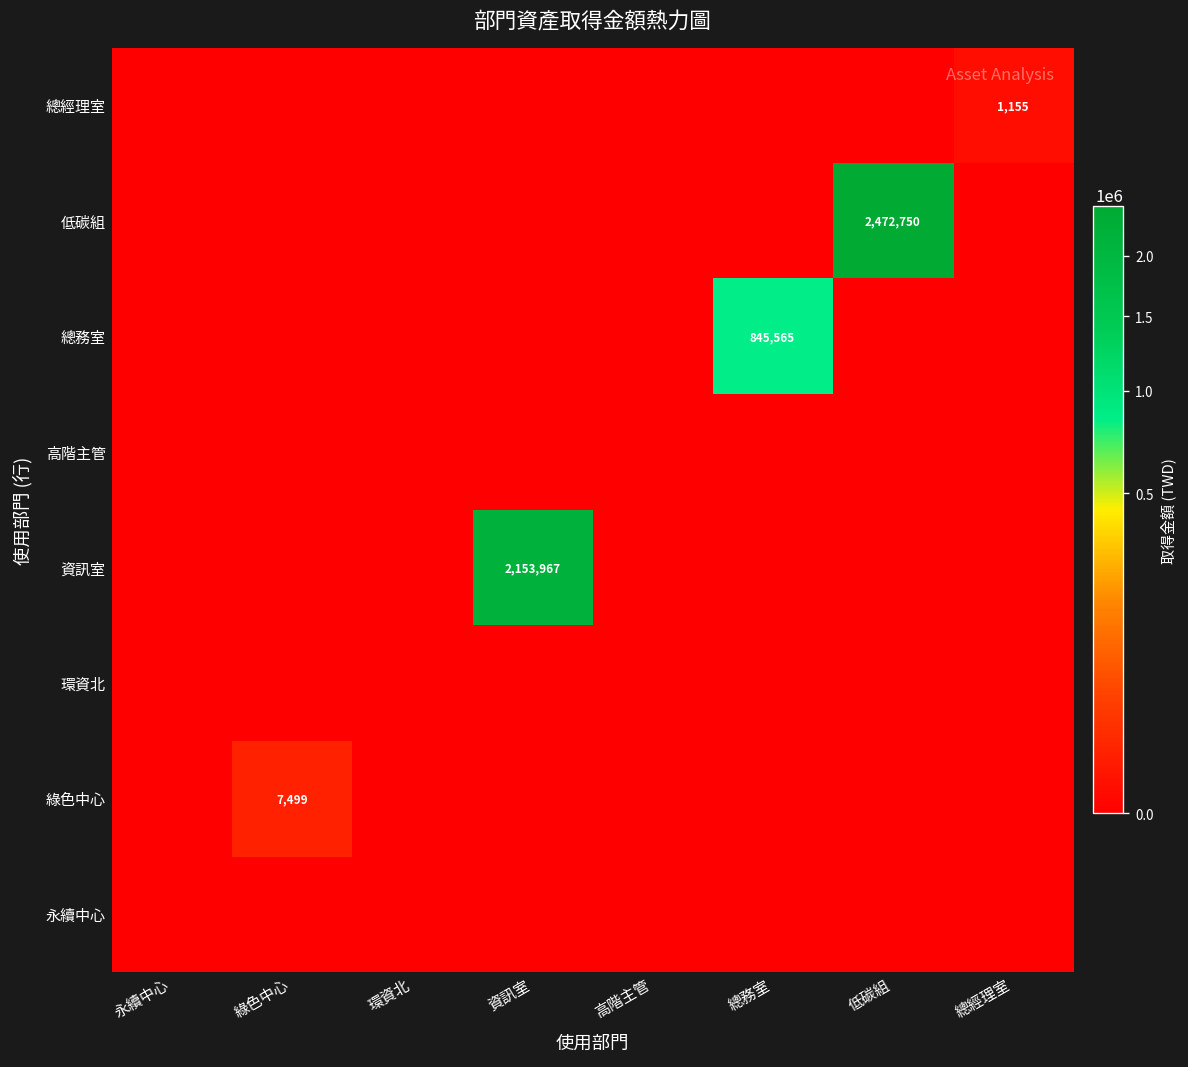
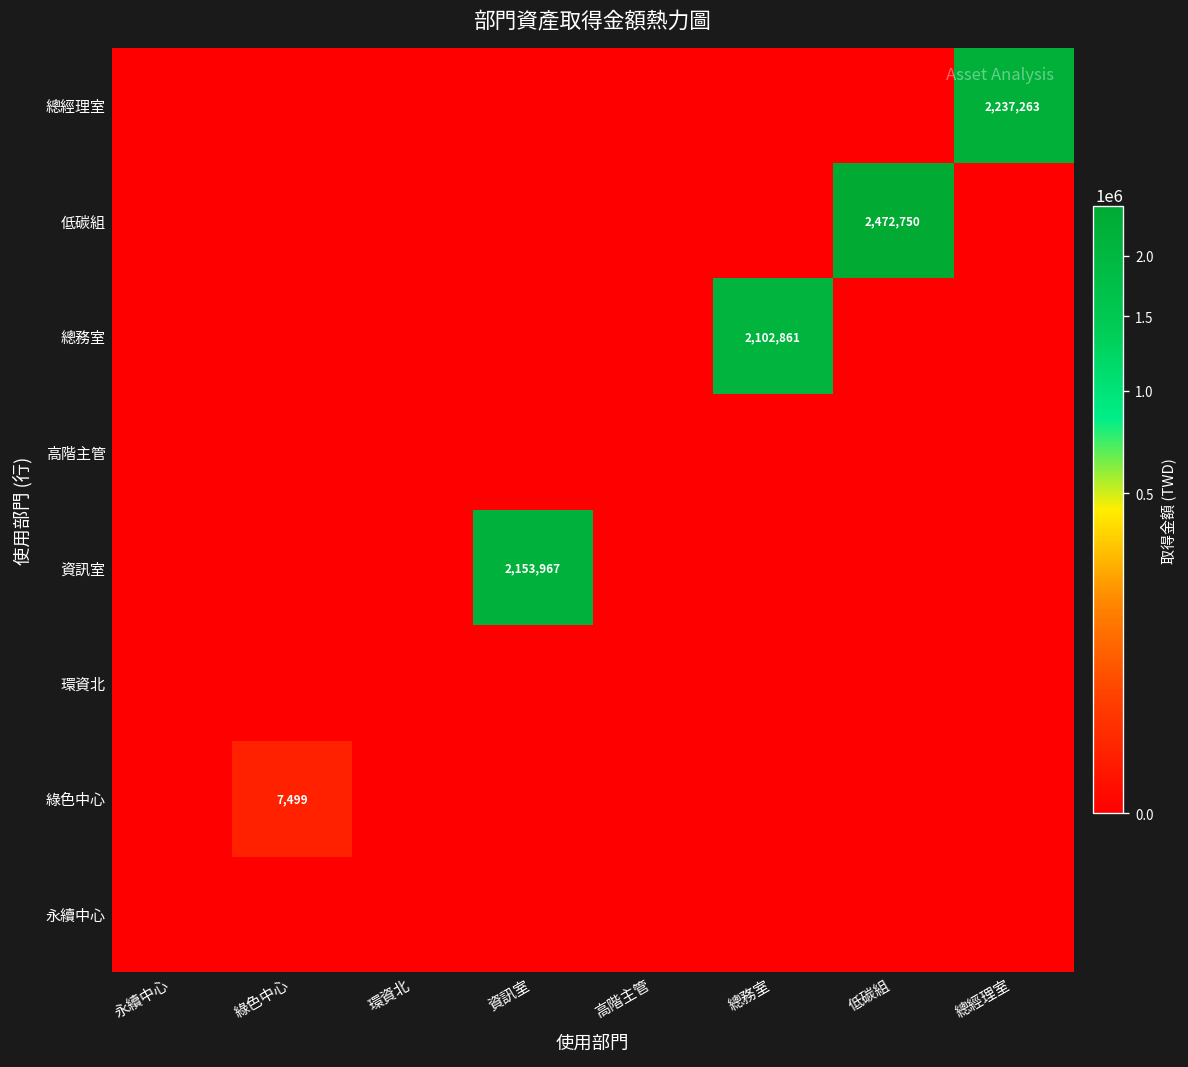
總經理室, 總經理室: 1,155 -> 2,237,263
總務室, 總務室: 845,565 -> 2,102,861
